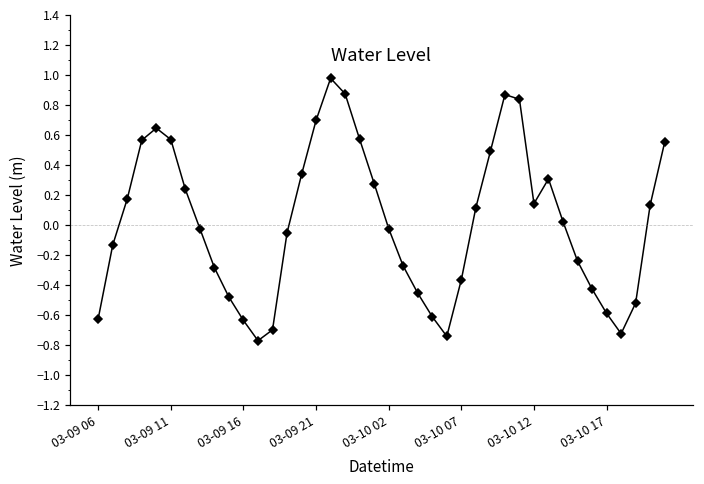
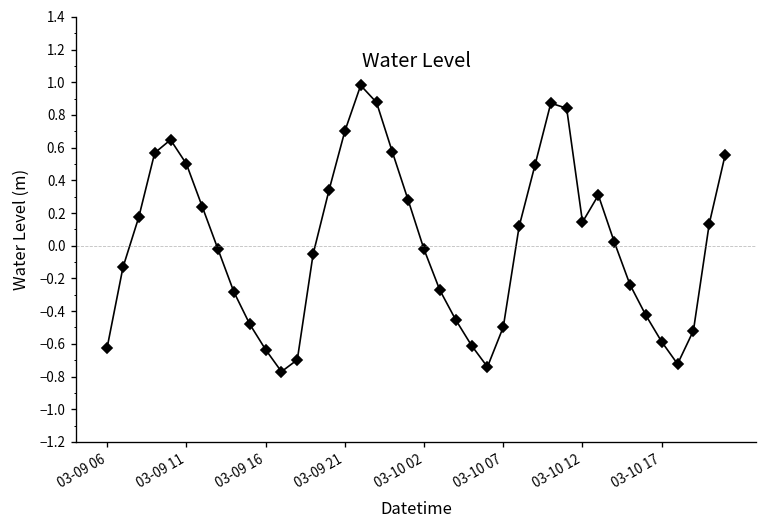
03-09 11: 0.57 -> 0.50
03-10 07: -0.36 -> -0.50
